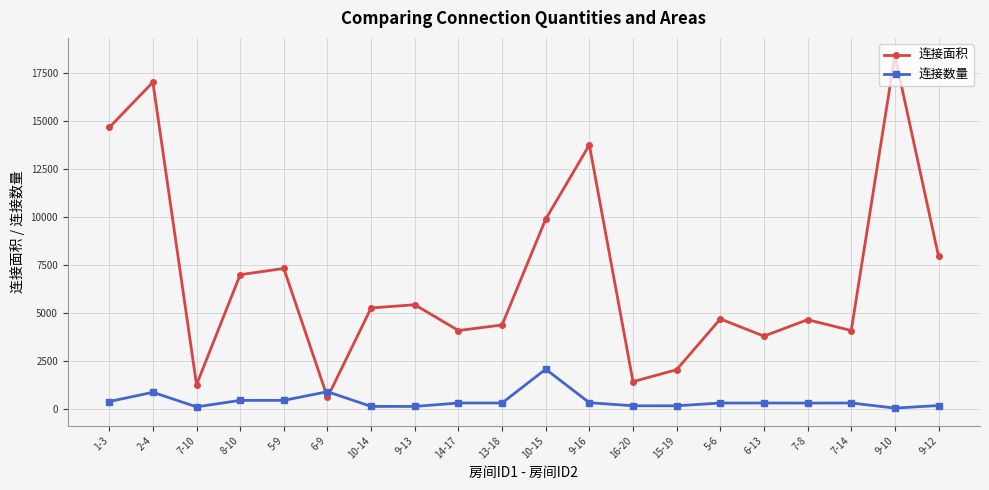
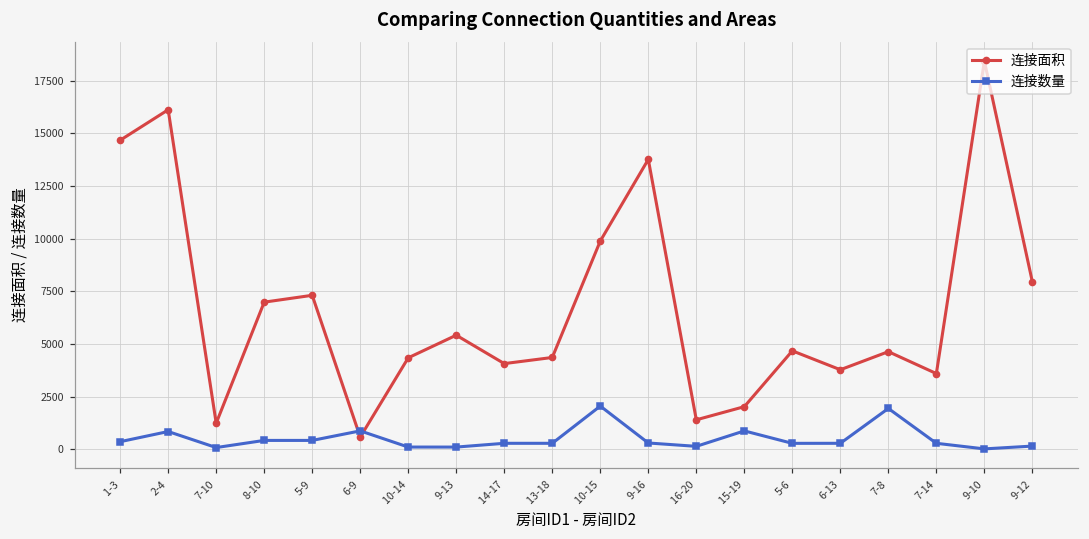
连接面积, 2-4: 17000 -> 16100
连接面积, 10-14: 5300 -> 4300
连接数量, 15-19: 100 -> 900
连接数量, 7-8: 300 -> 1900
连接面积, 7-14: 4100 -> 3600
